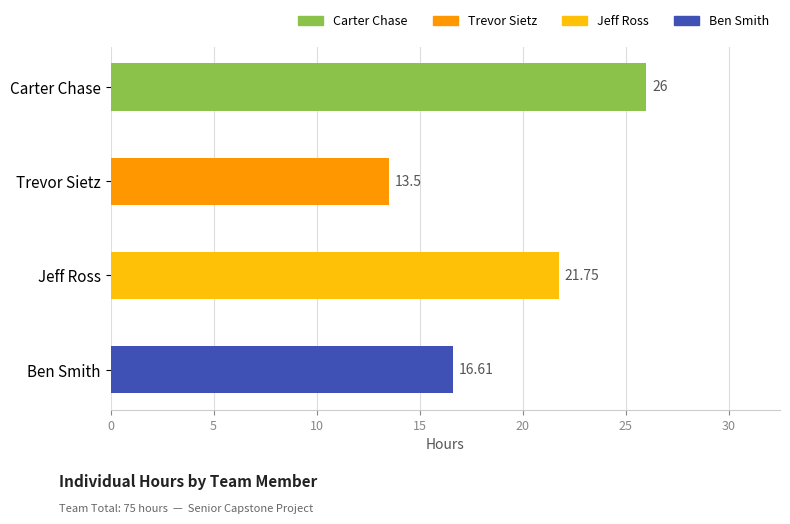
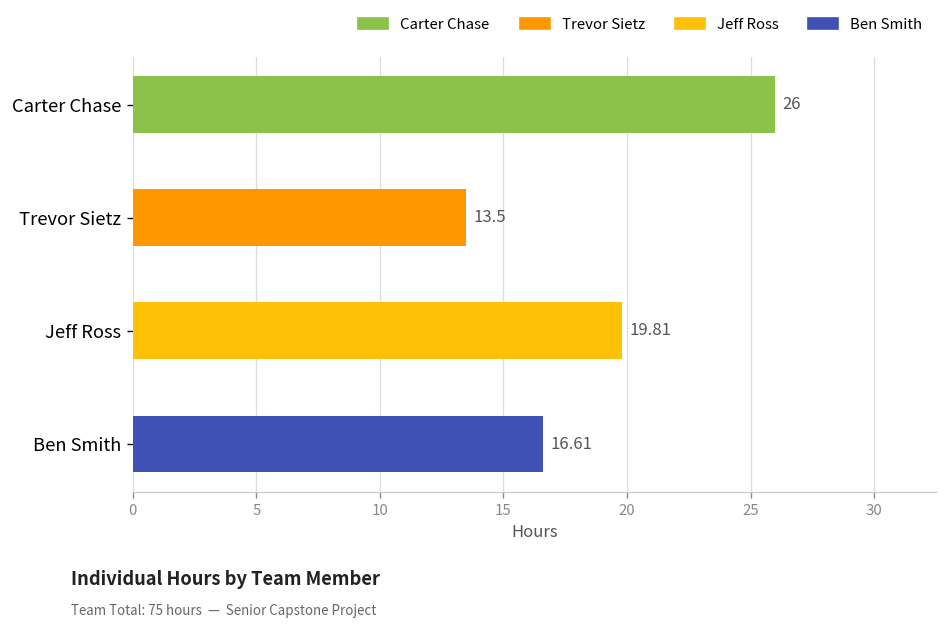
Jeff Ross: 21.75 -> 19.81
